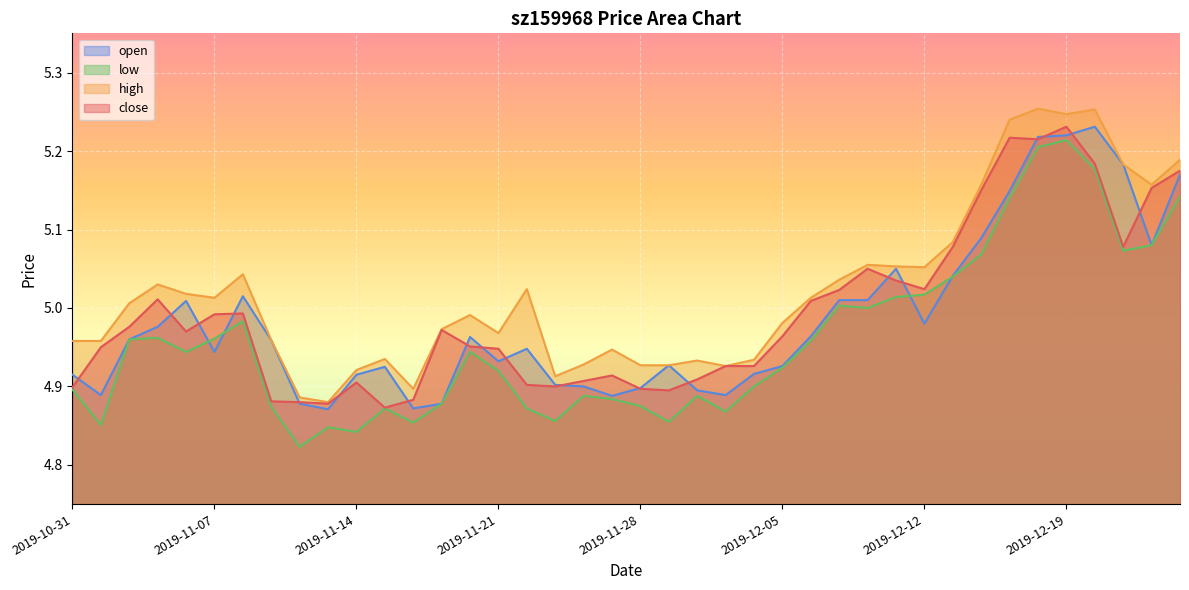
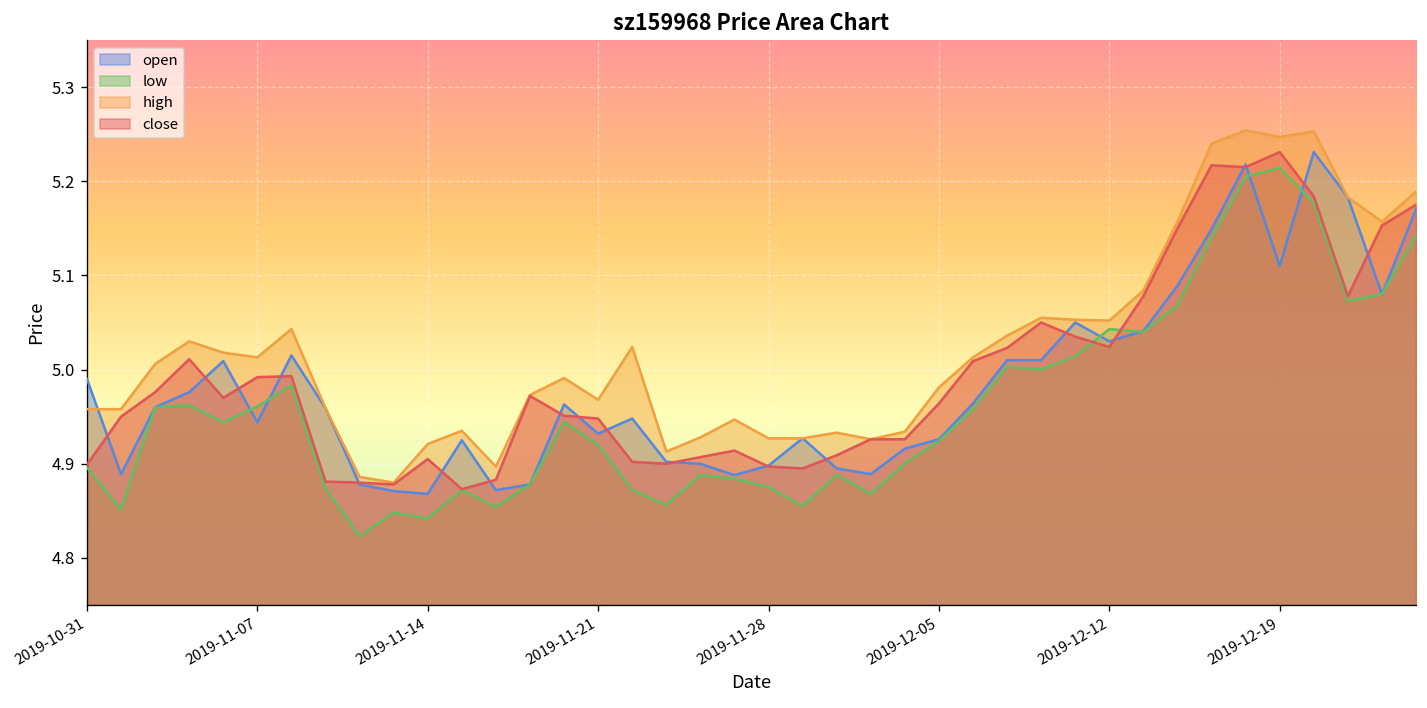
open, 2019-10-31: 4.92 -> 4.99
open, 2019-11-14: 4.92 -> 4.87
open, 2019-12-12: 4.98 -> 5.03
low, 2019-12-12: 5.02 -> 5.04
open, 2019-12-19: 5.22 -> 5.11
